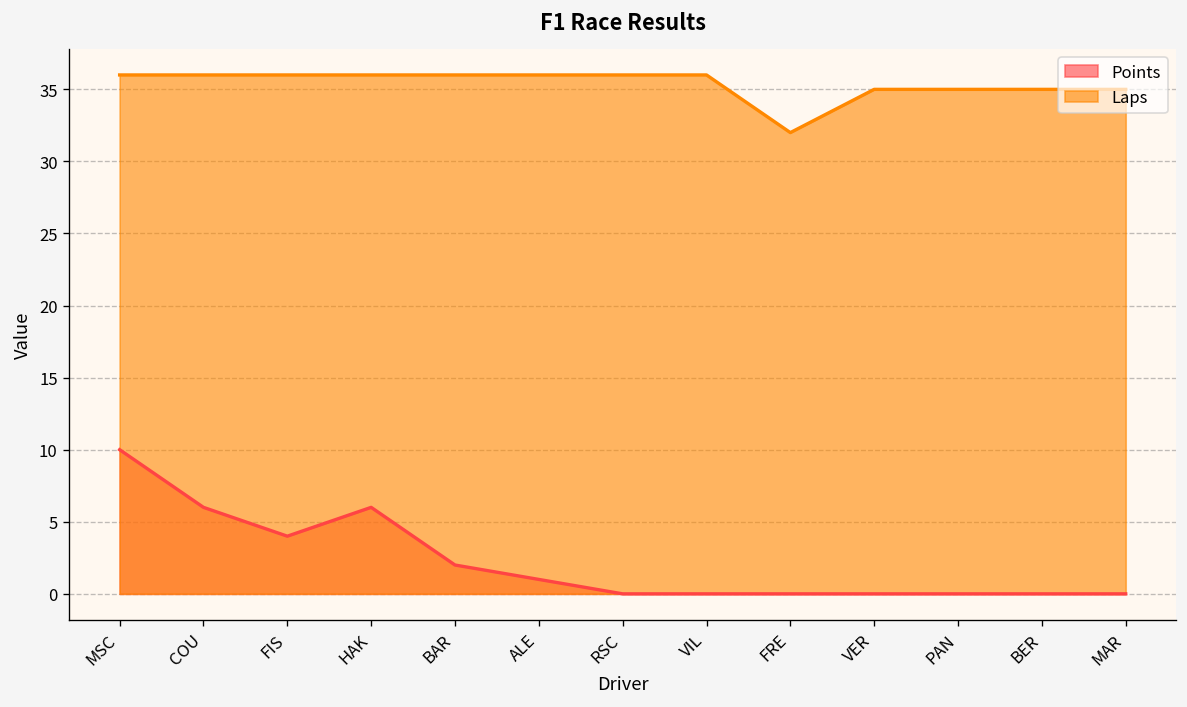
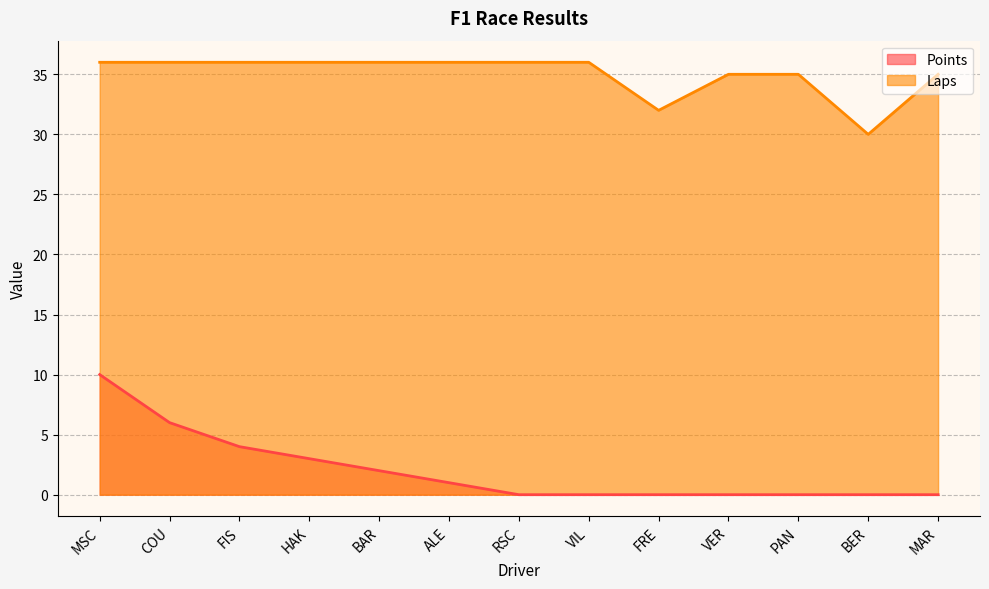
Points, HAK: 6 -> 3
Laps, BER: 35 -> 30
